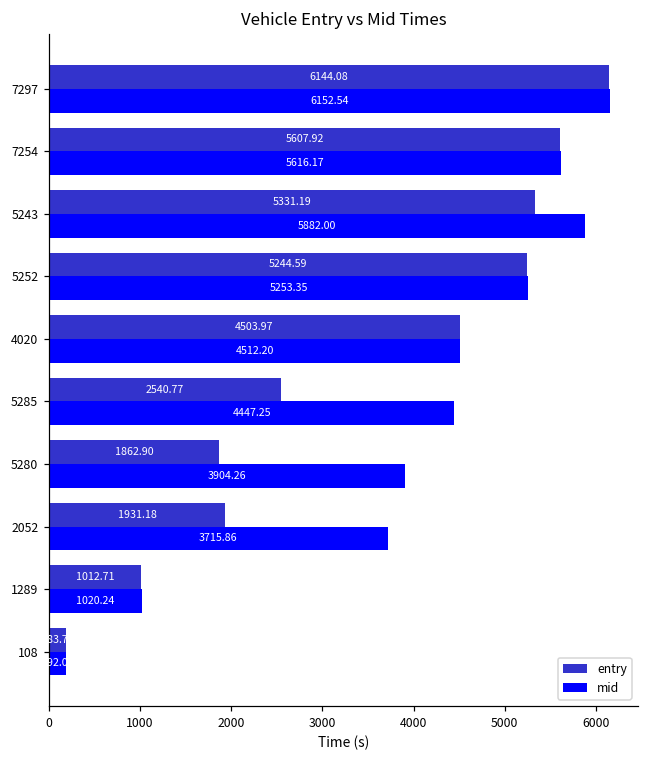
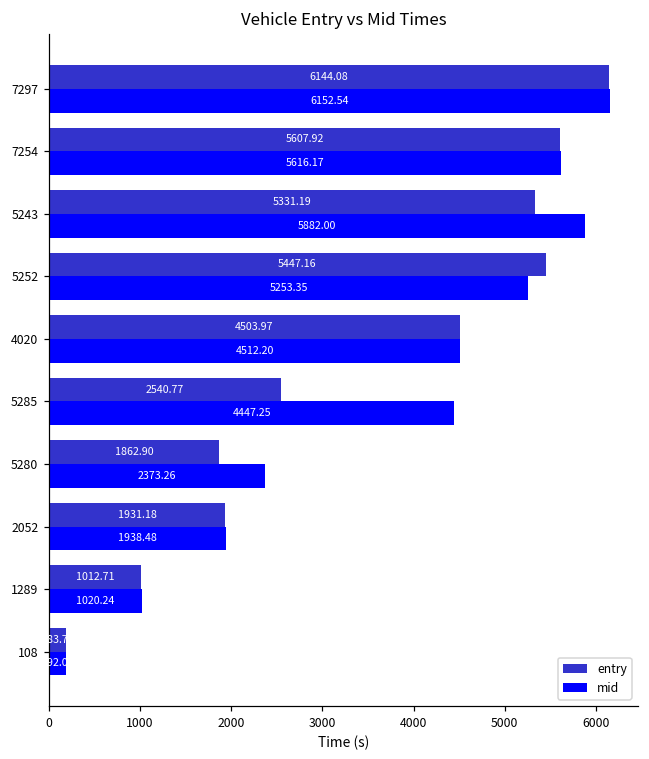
entry, 5252: 5244.59 -> 5447.16
mid, 5280: 3904.26 -> 2373.26
mid, 2052: 3715.86 -> 1938.48
